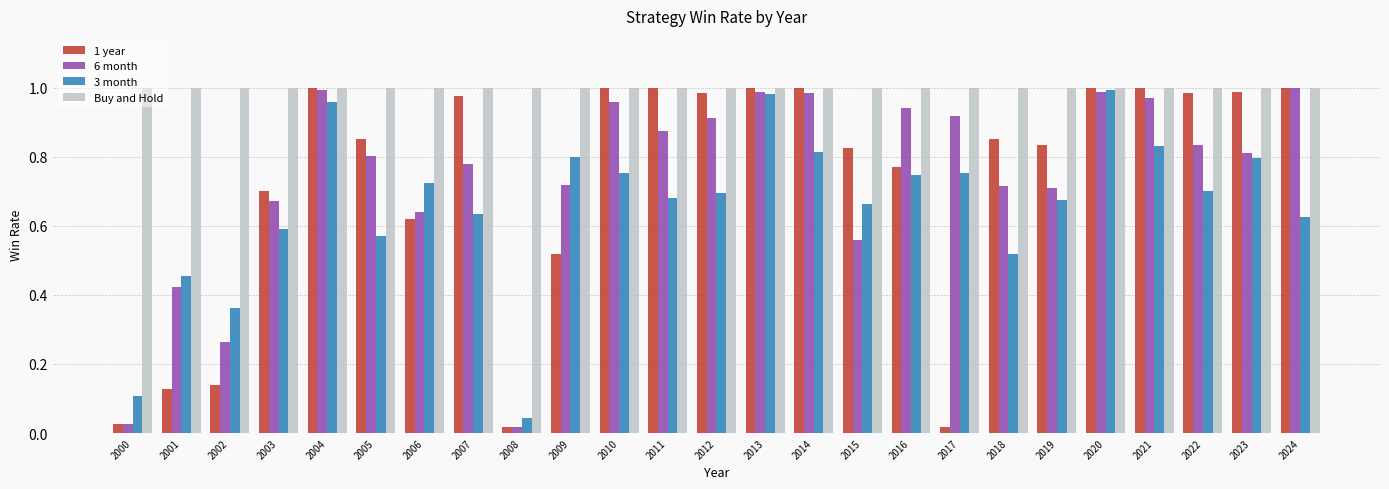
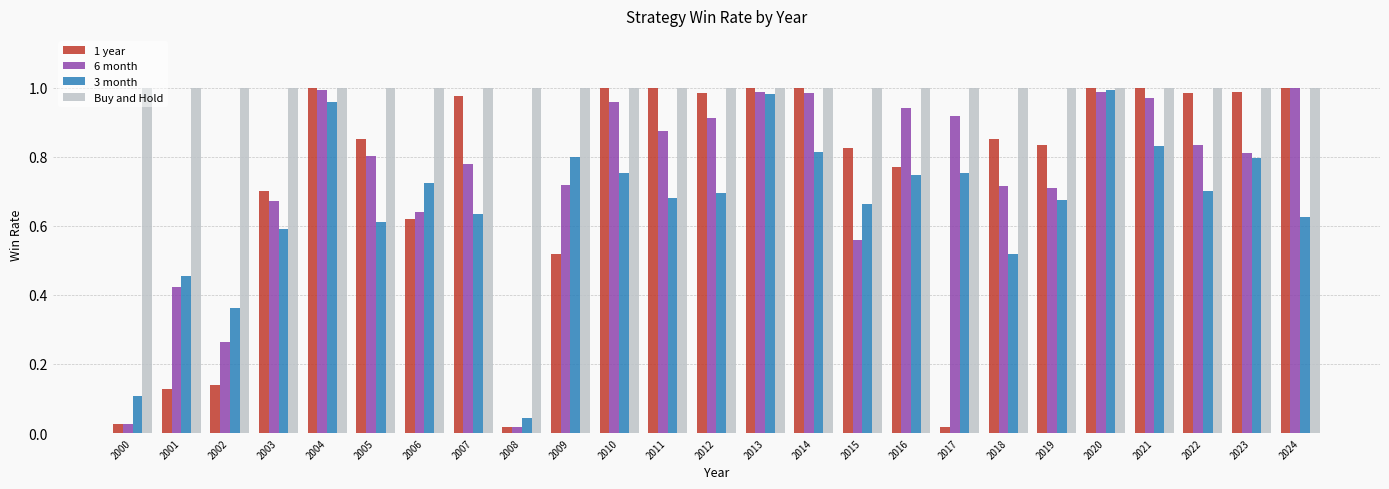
3 month, 2005: 0.57 -> 0.61
